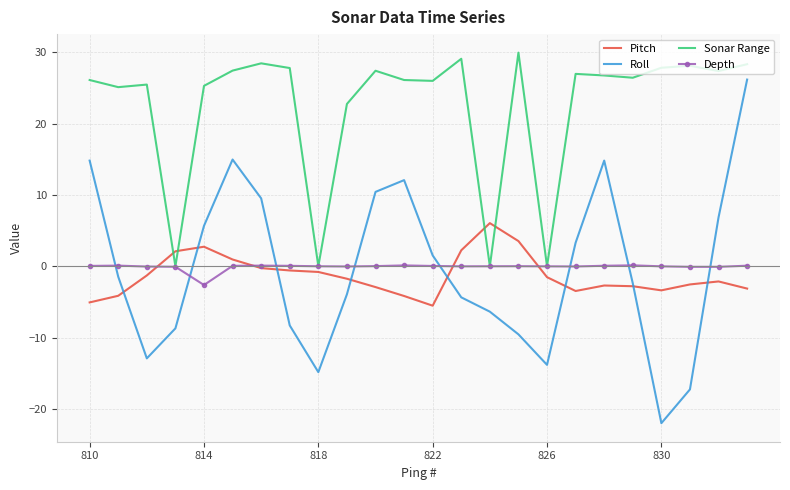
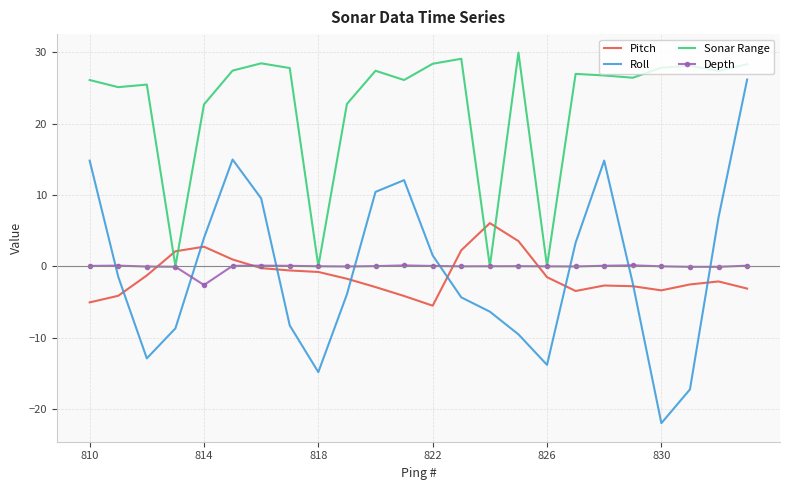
Roll, 814: 6 -> 4
Sonar Range, 814: 25 -> 23
Sonar Range, 822: 26 -> 28
